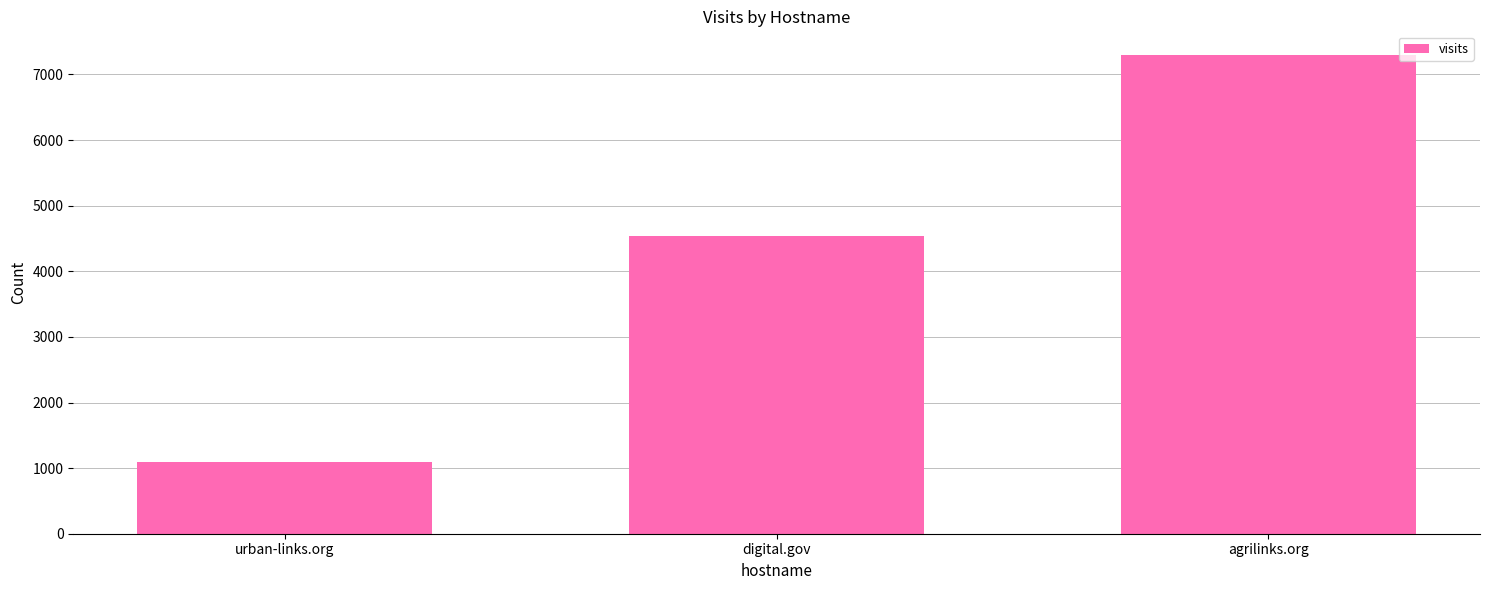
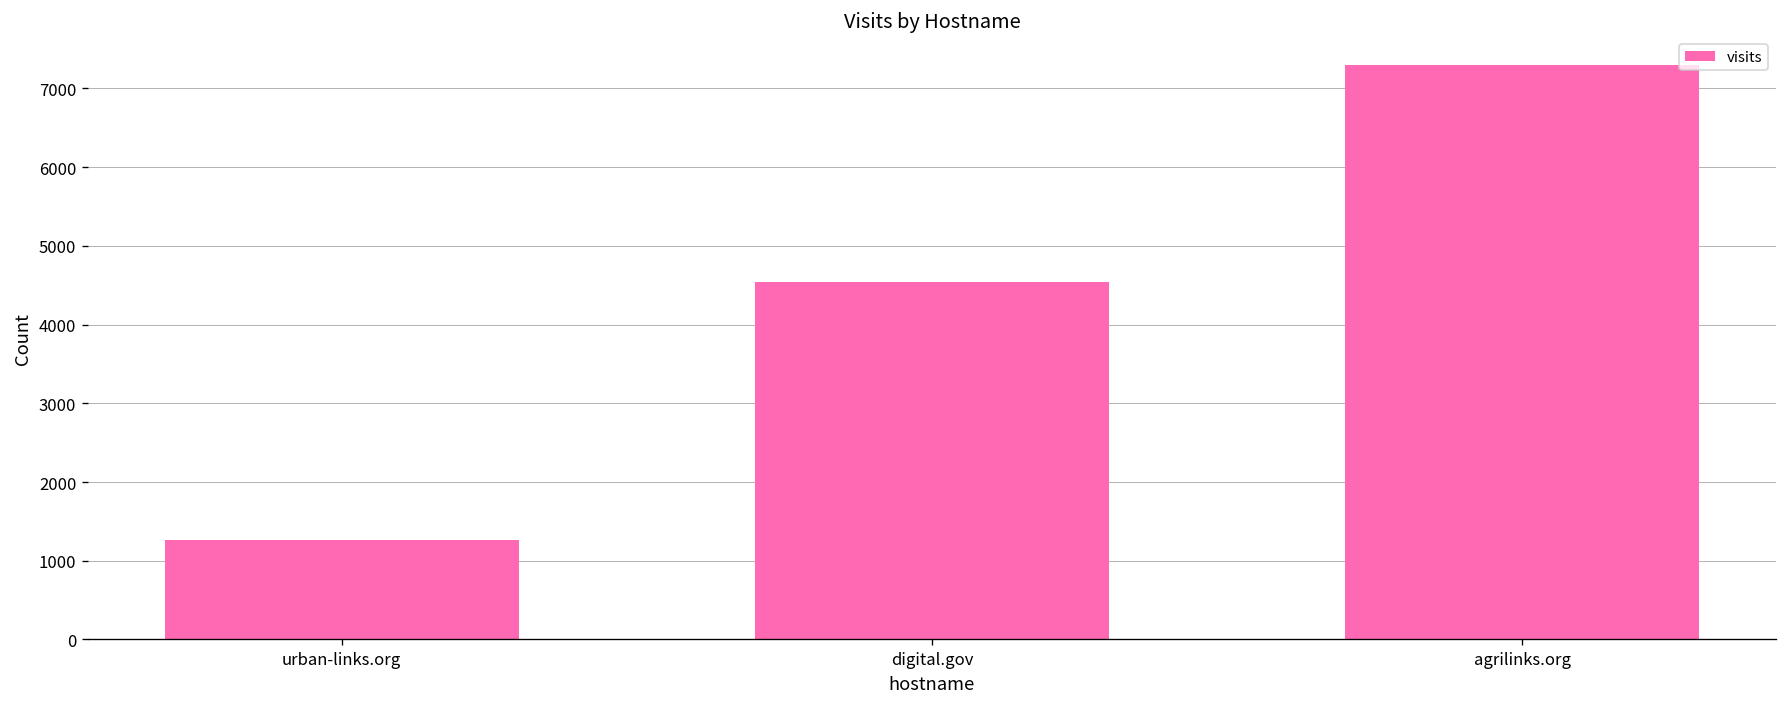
urban-links.org: 1100 -> 1300
